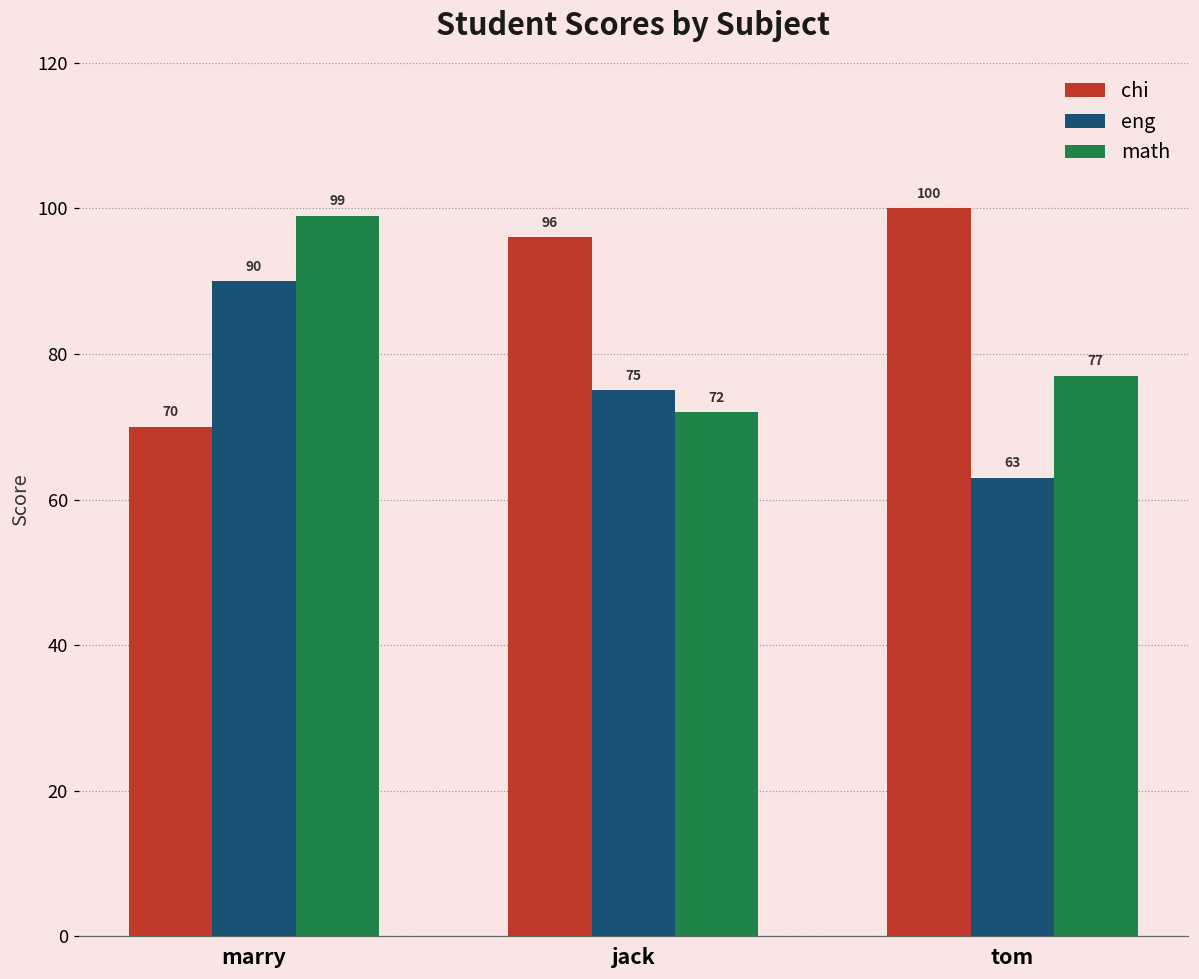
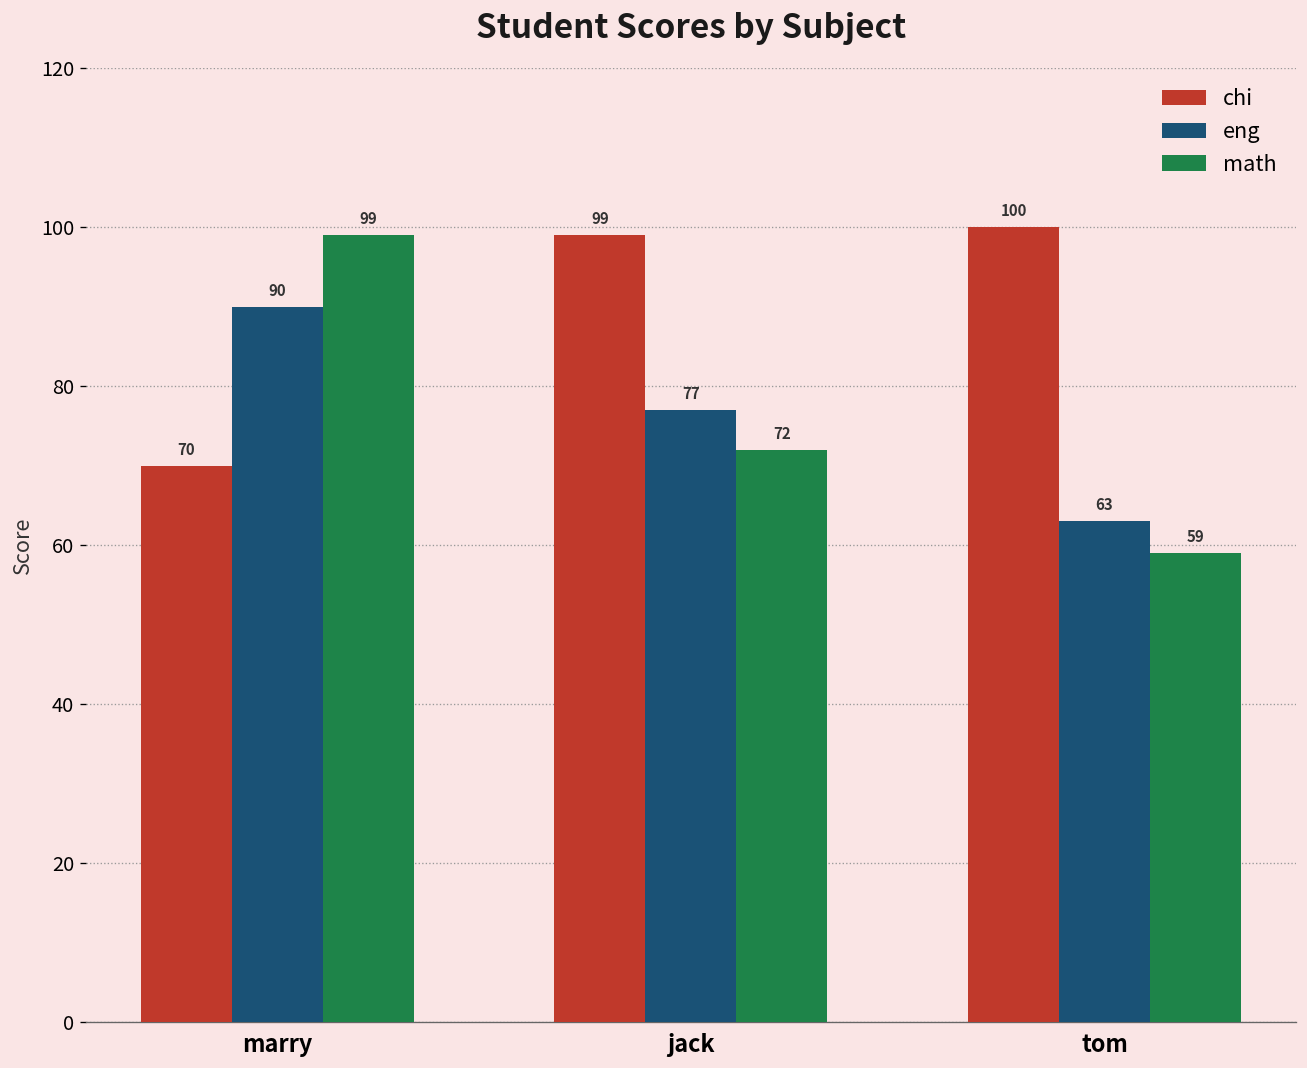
chi, jack: 96 -> 99
eng, jack: 75 -> 77
math, tom: 77 -> 59
